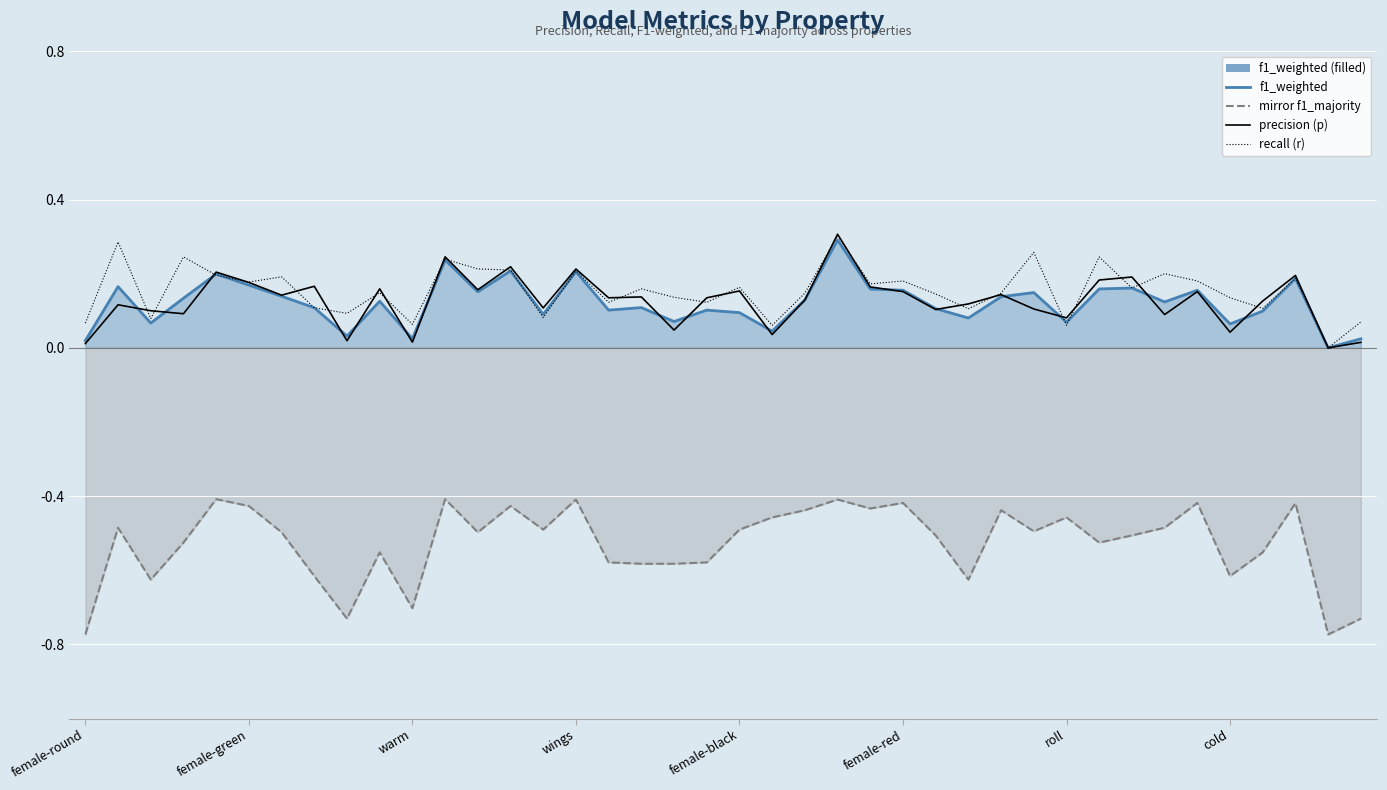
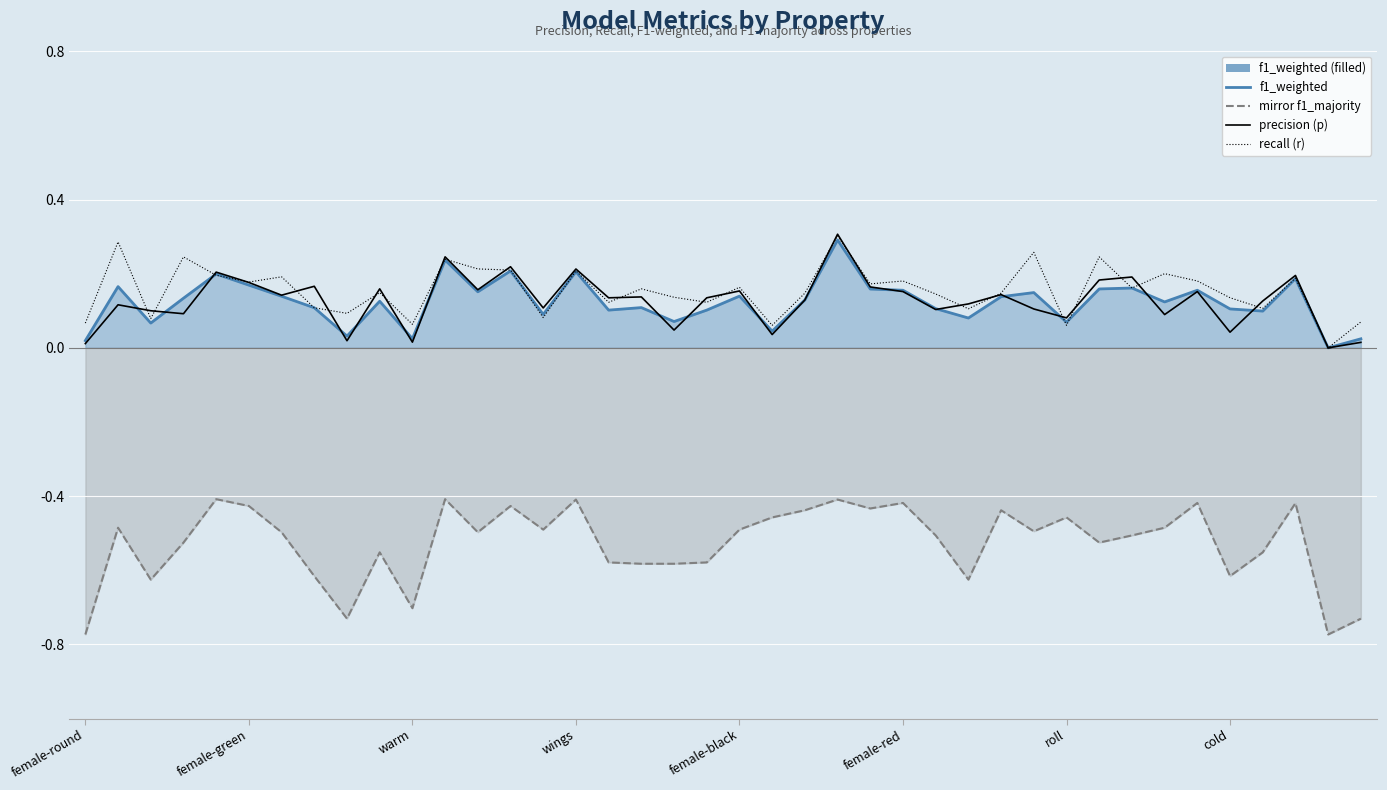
f1_weighted, female-black: 0.09 -> 0.14
f1_weighted, cold: 0.06 -> 0.10
